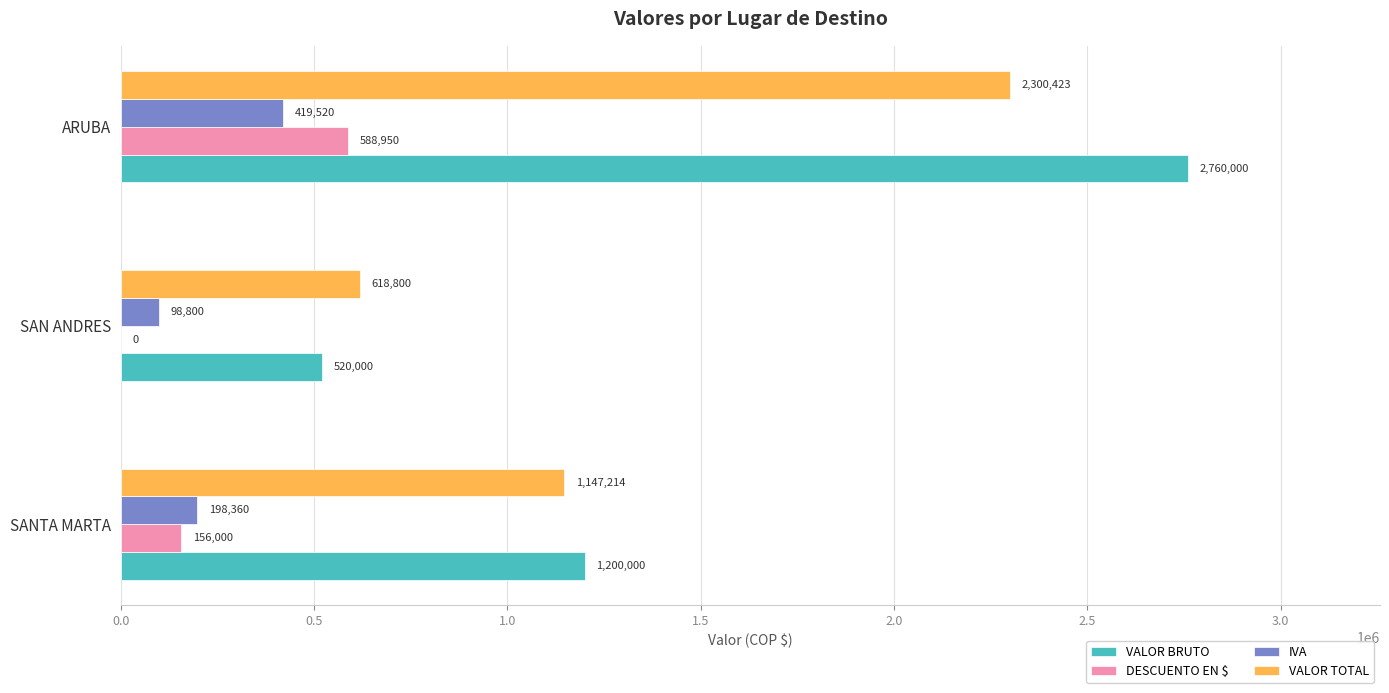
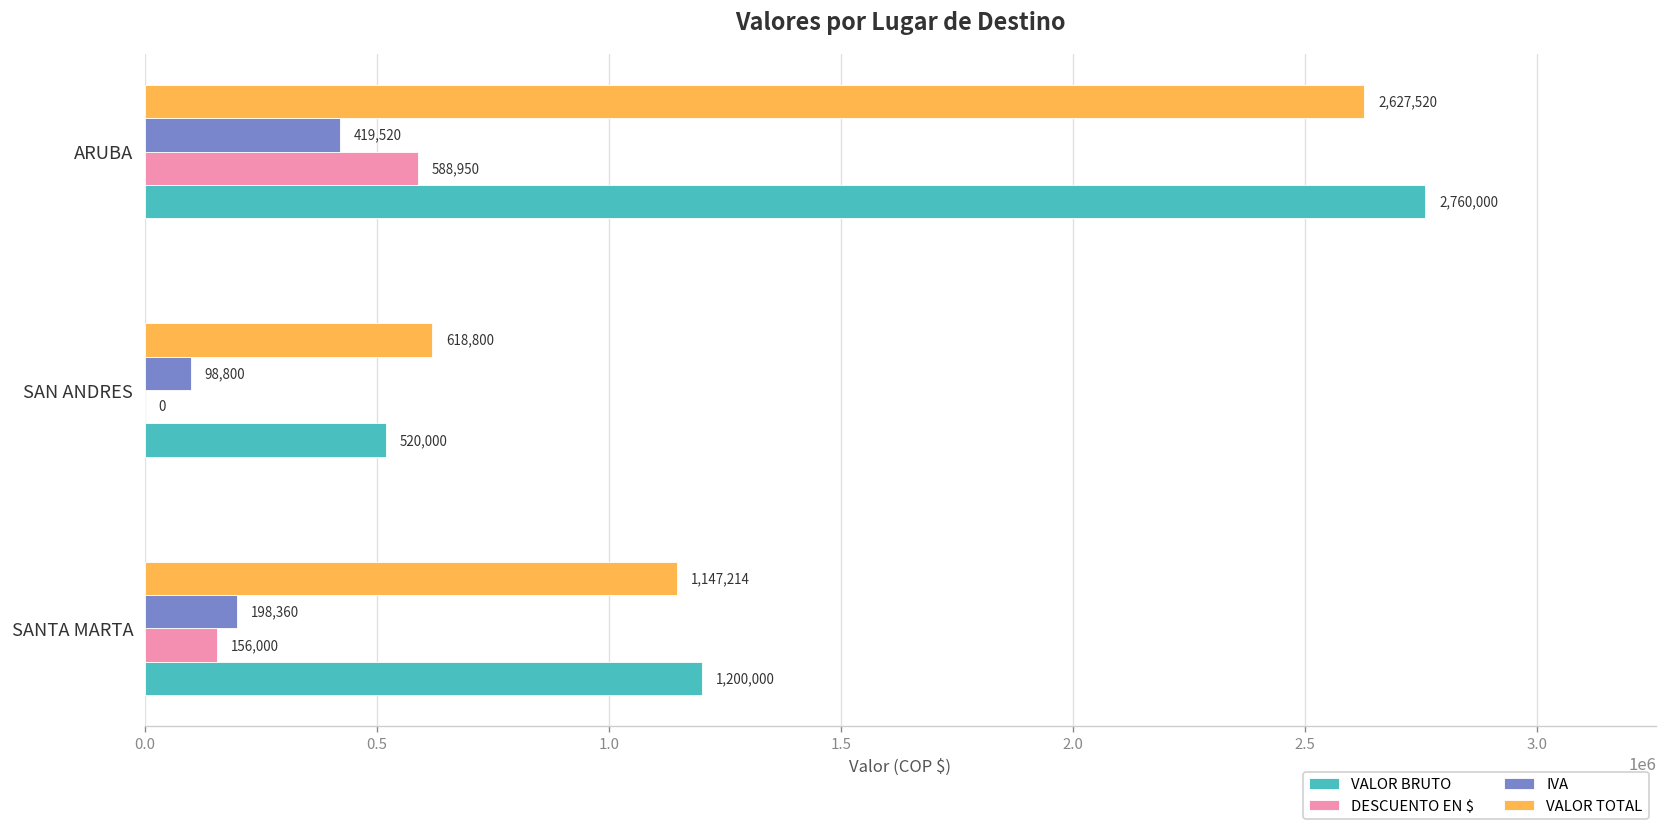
VALOR TOTAL, ARUBA: 2,300,423 -> 2,627,520
